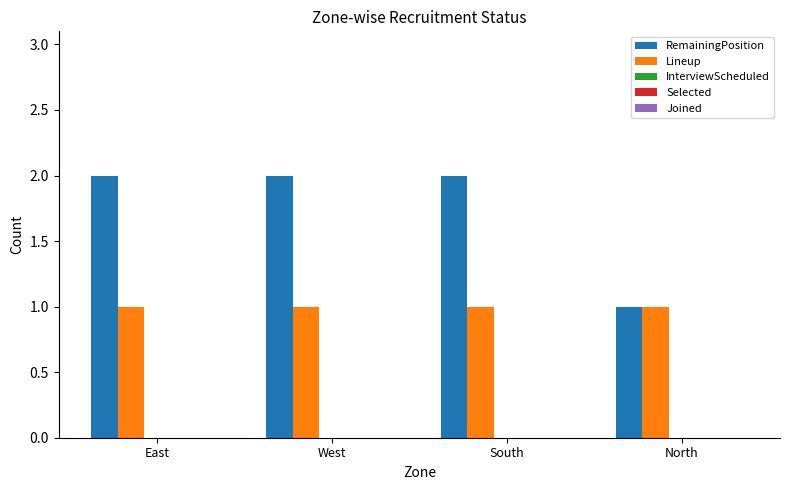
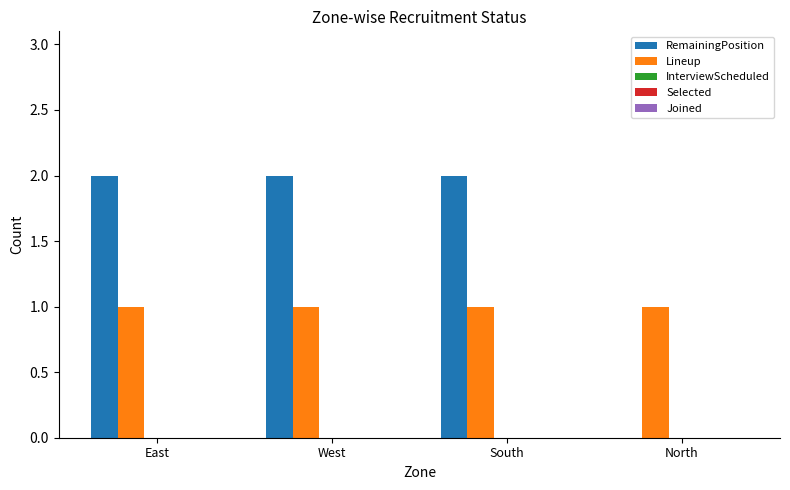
RemainingPosition, North: 1 -> 0
